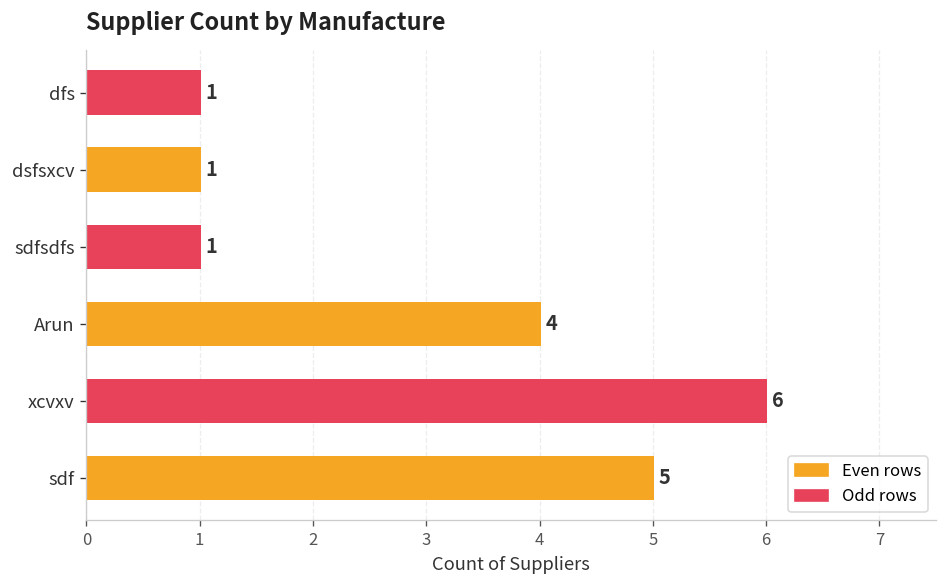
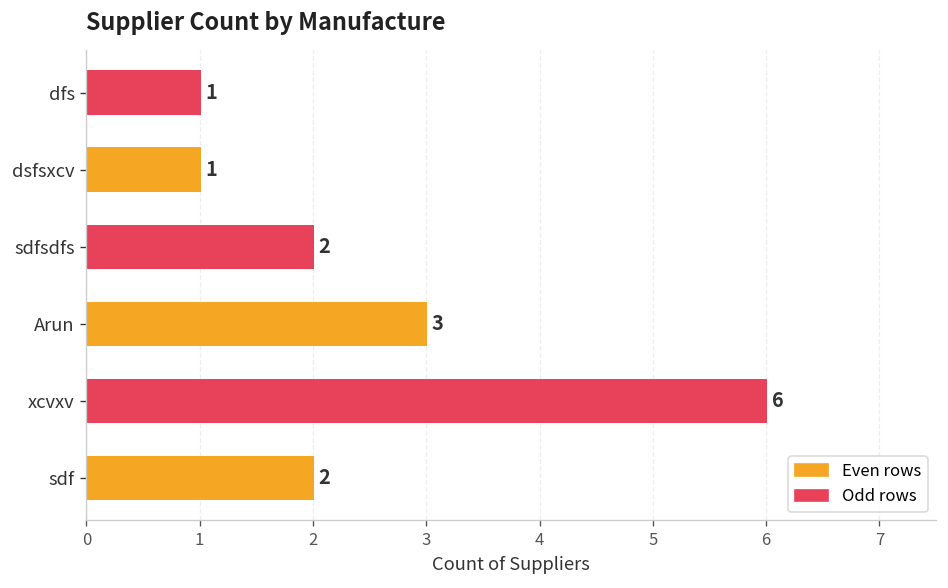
sdfsdfs: 1 -> 2
Arun: 4 -> 3
sdf: 5 -> 2
